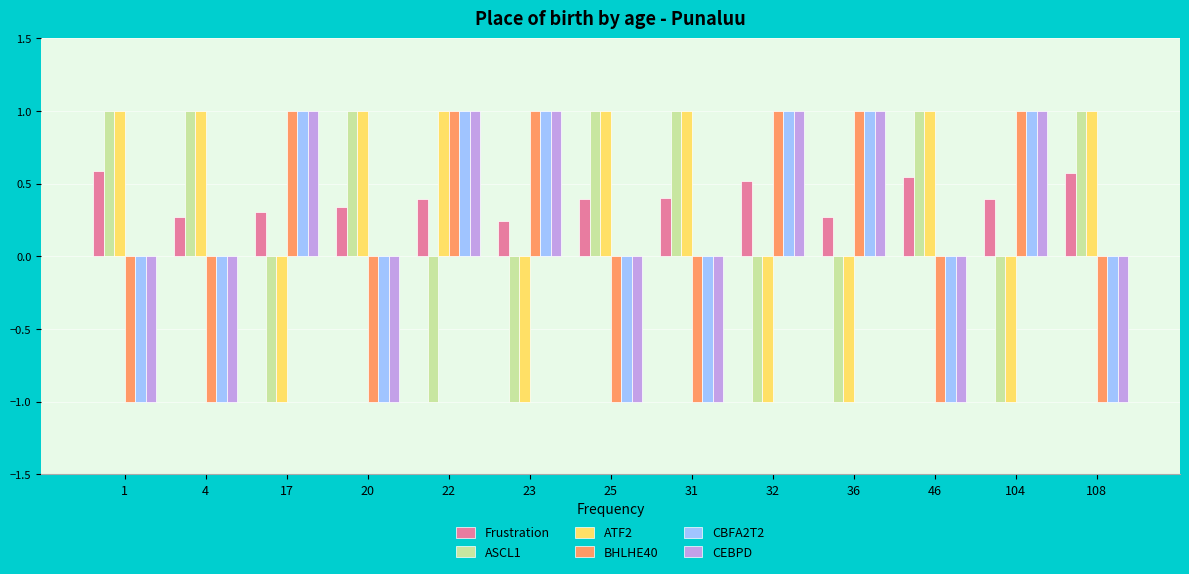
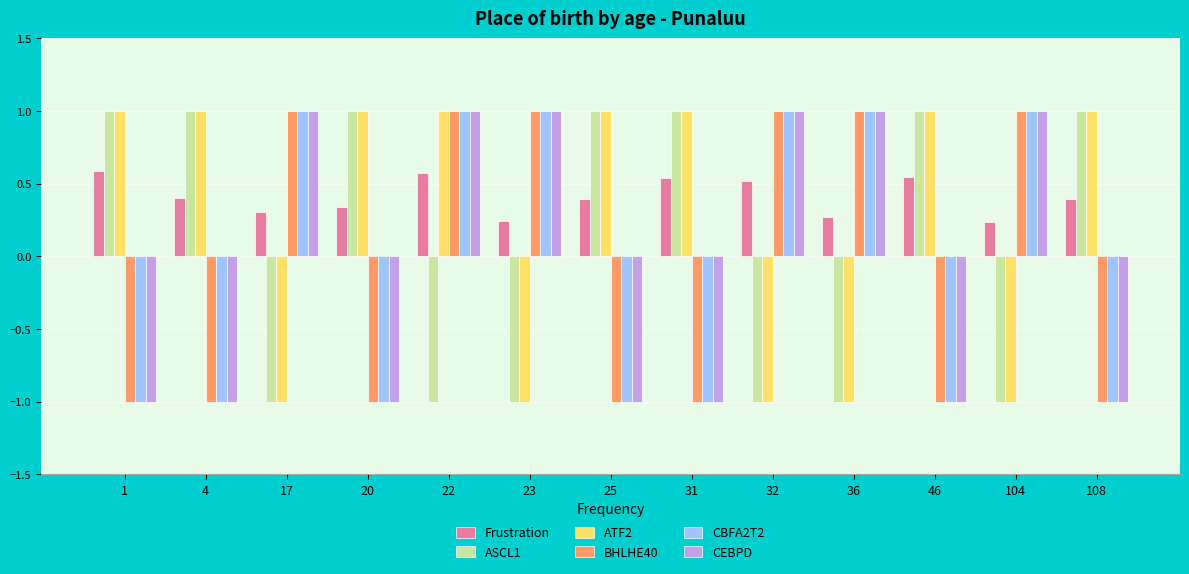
Frustration, 4: 0.27 -> 0.40
Frustration, 22: 0.40 -> 0.57
Frustration, 31: 0.40 -> 0.54
Frustration, 104: 0.40 -> 0.23
Frustration, 108: 0.57 -> 0.40
